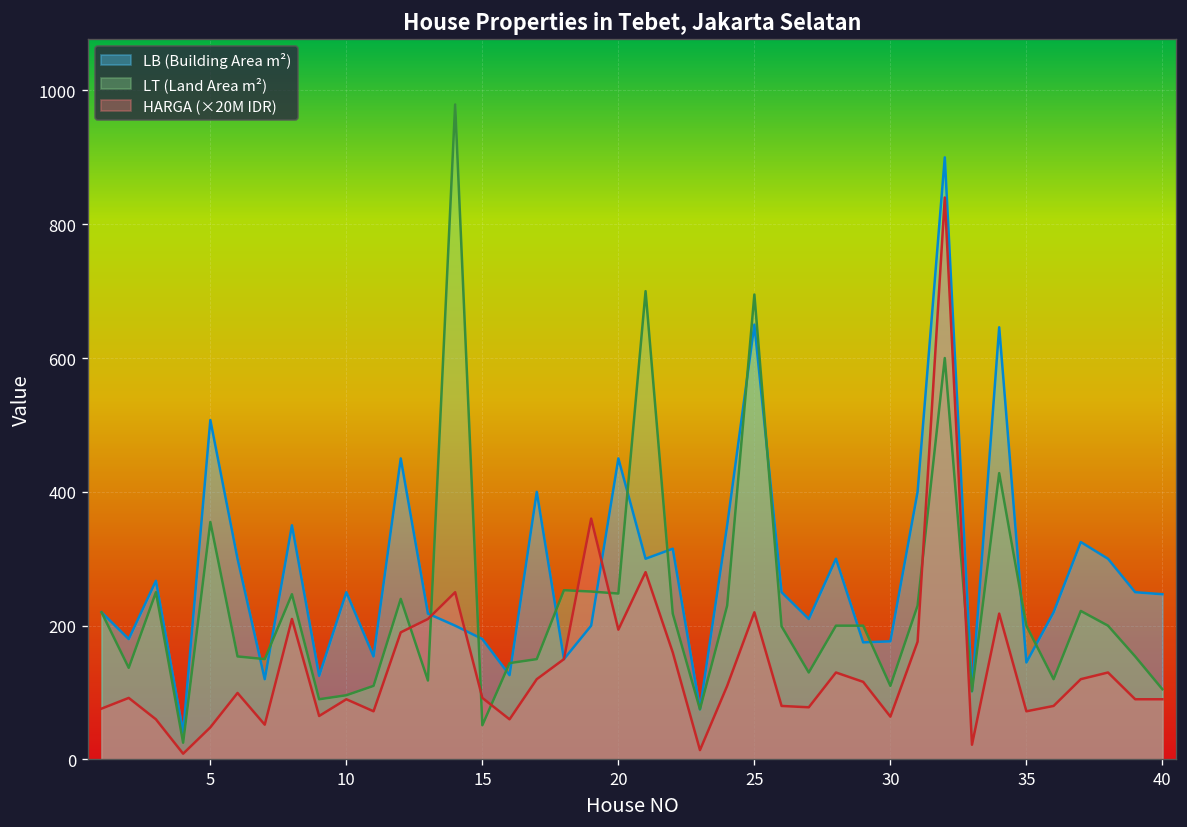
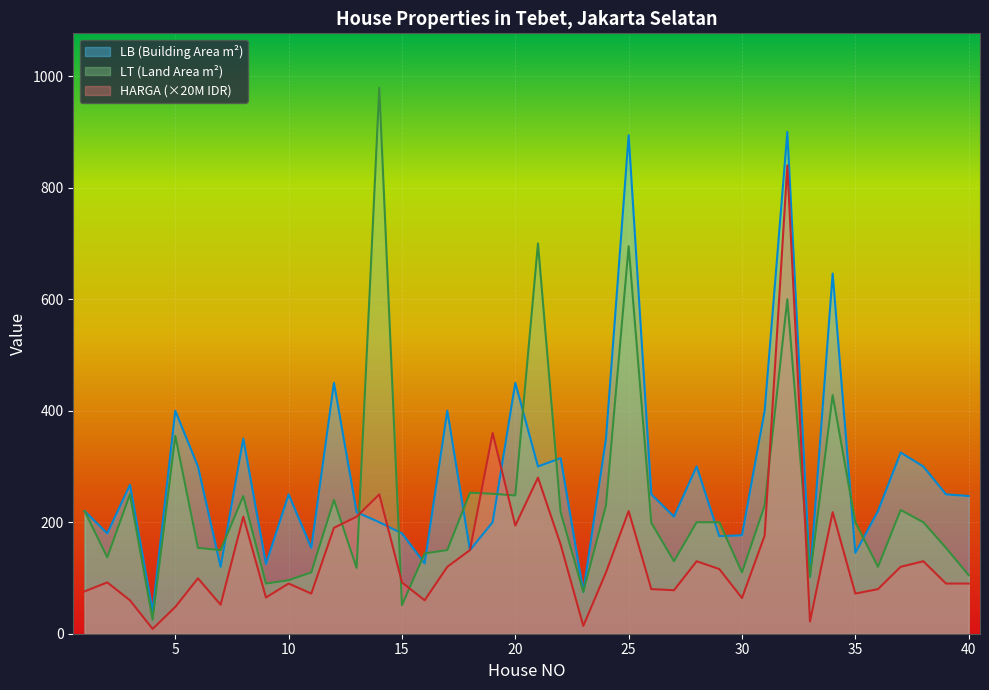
LB (Building Area m²), 5: 510 -> 400
LB (Building Area m²), 25: 650 -> 890
